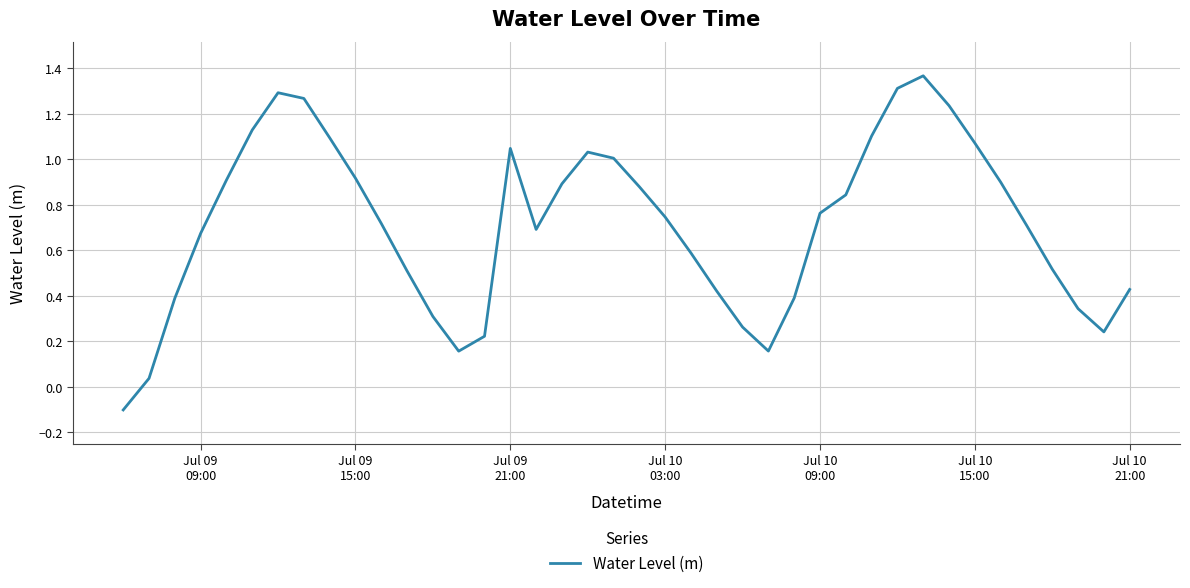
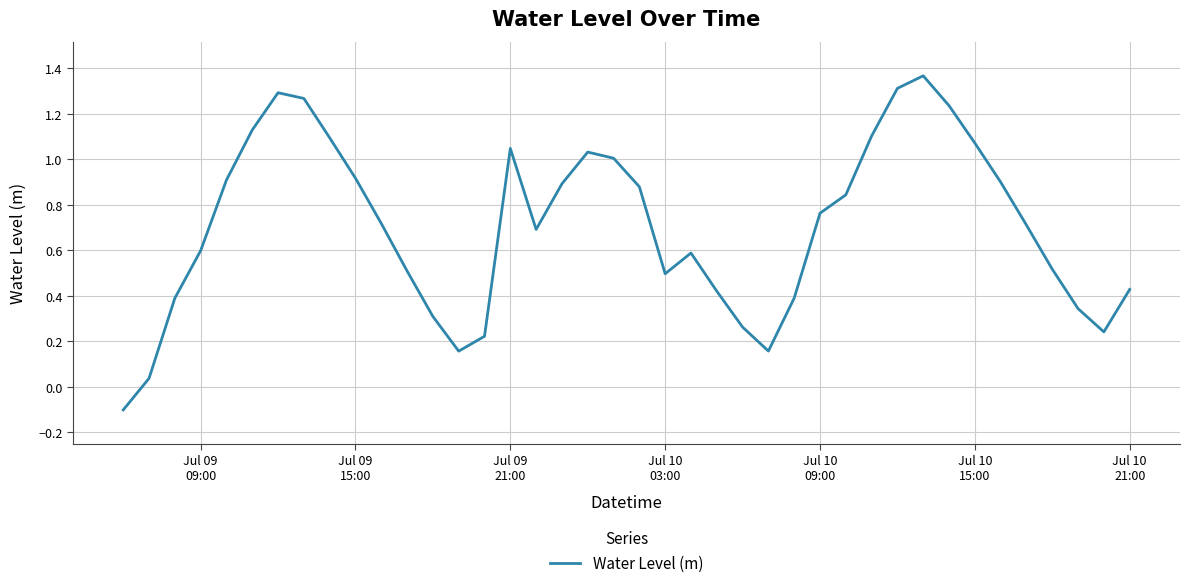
Jul 09 09:00: 0.67 -> 0.60
Jul 10 03:00: 0.75 -> 0.50
